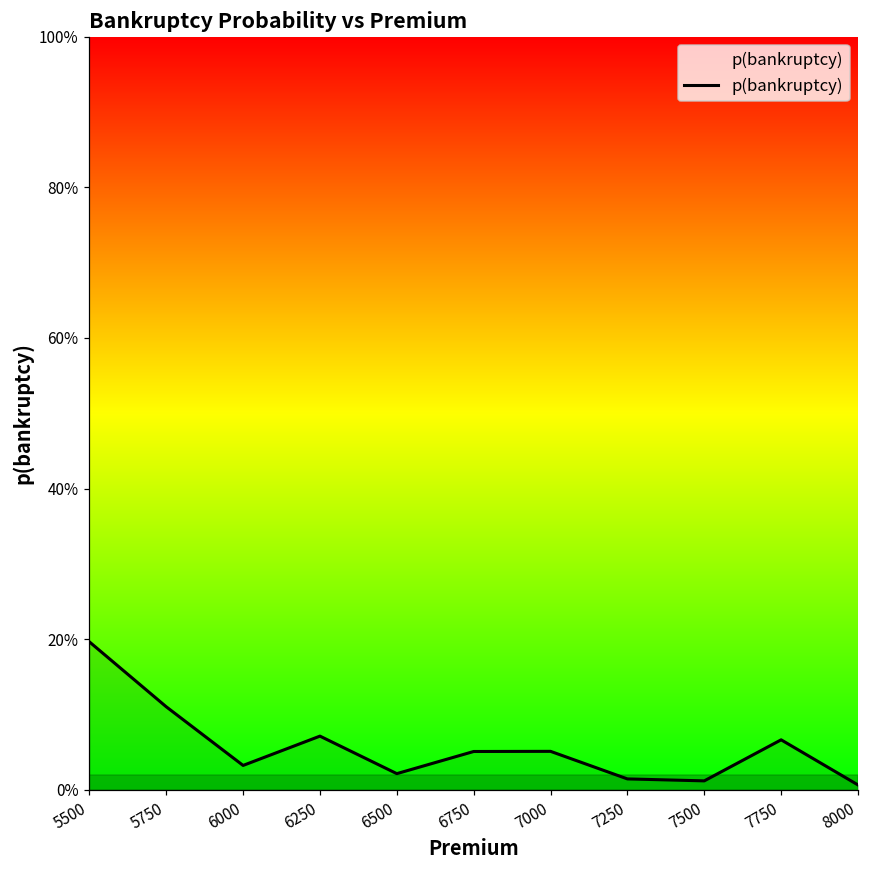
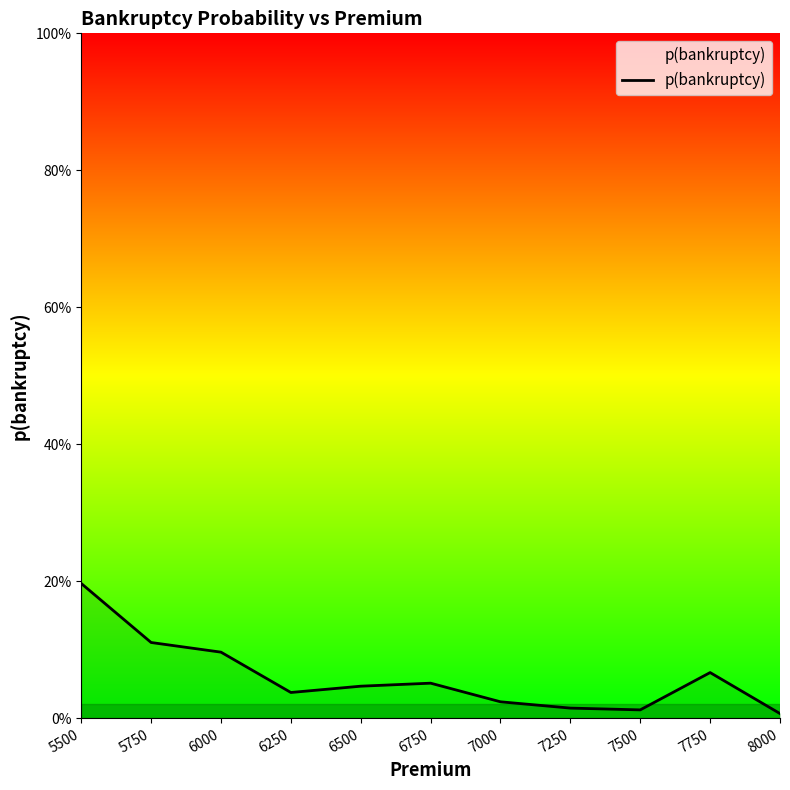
6000: 3% -> 10%
6250: 7% -> 4%
6500: 2% -> 5%
7000: 5% -> 2%
